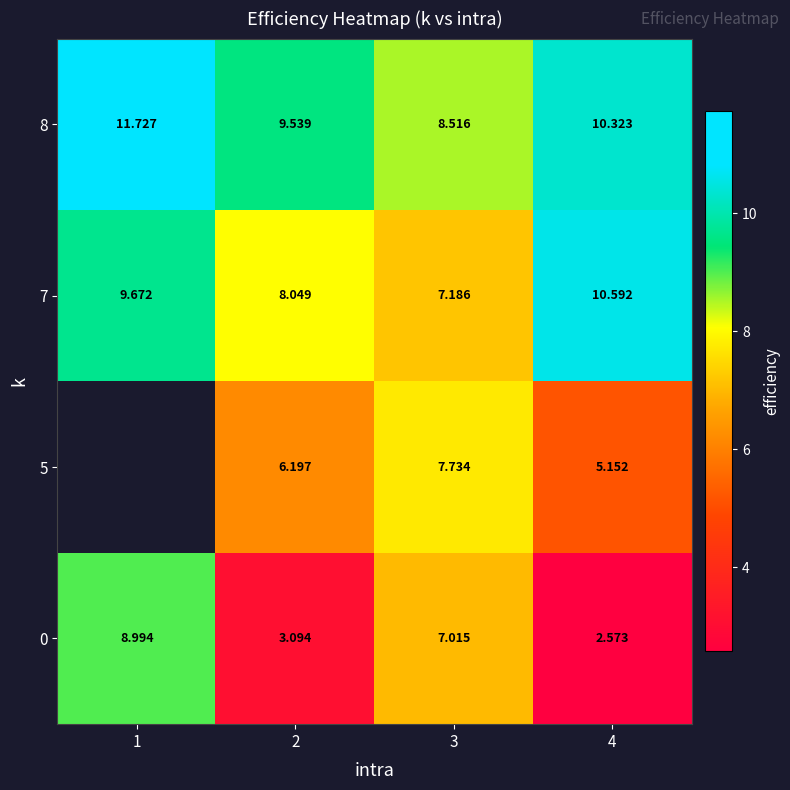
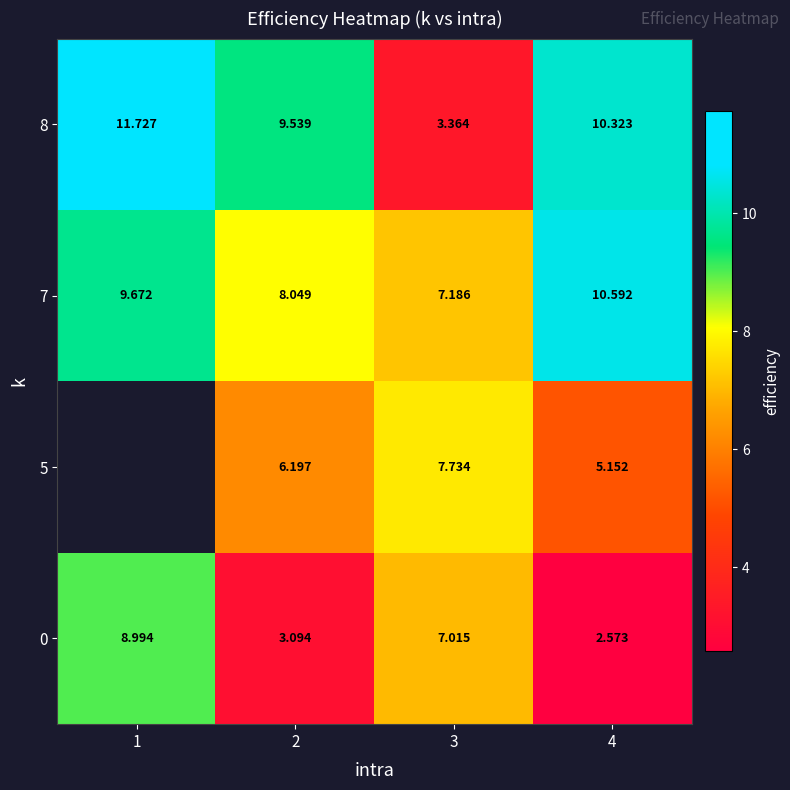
8, 3: 8.516 -> 3.364
